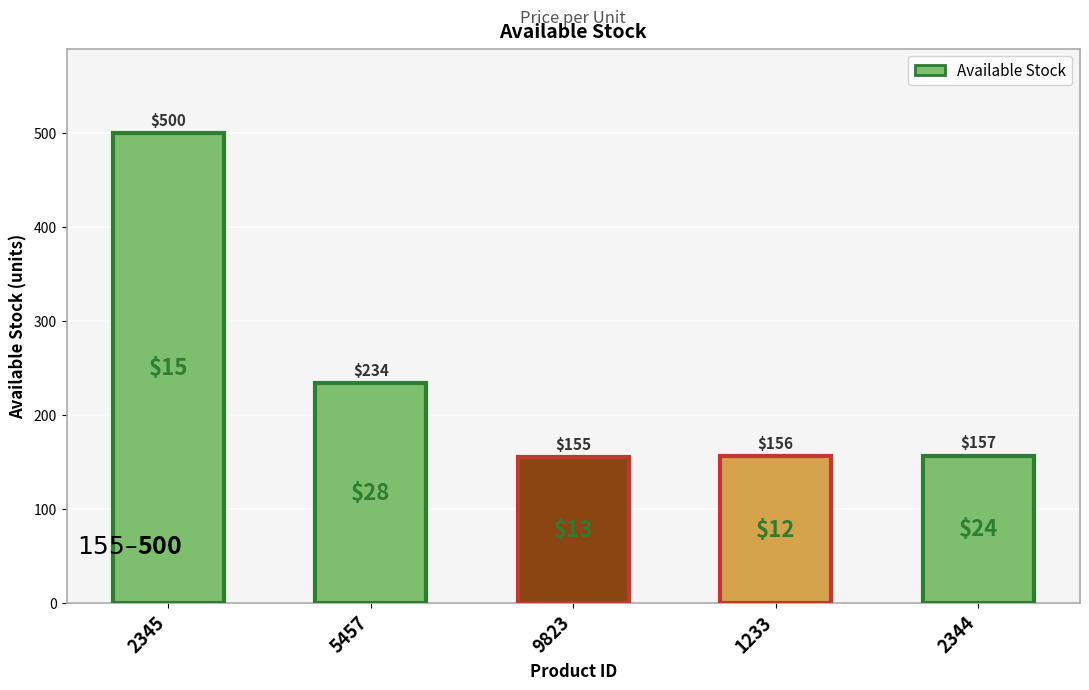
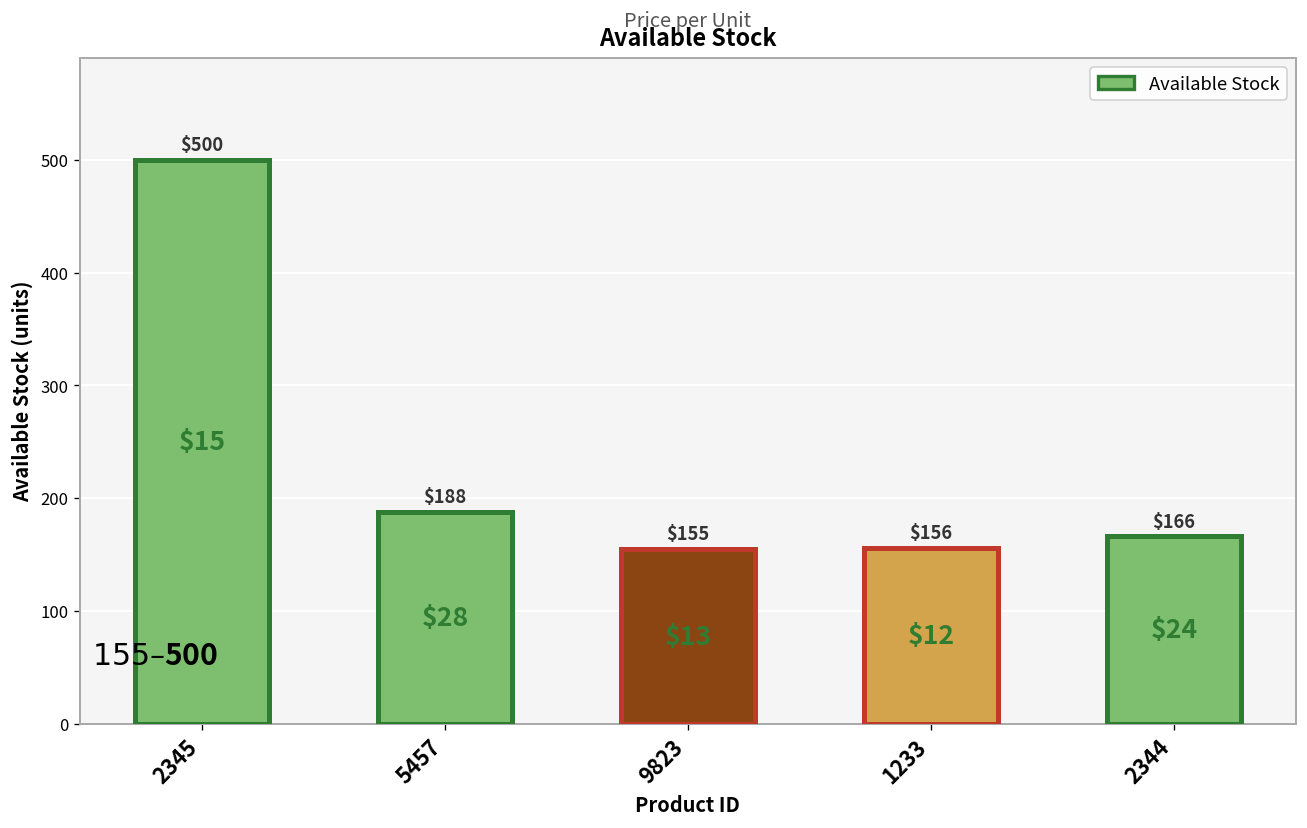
5457: $234 -> $188
2344: $157 -> $166
